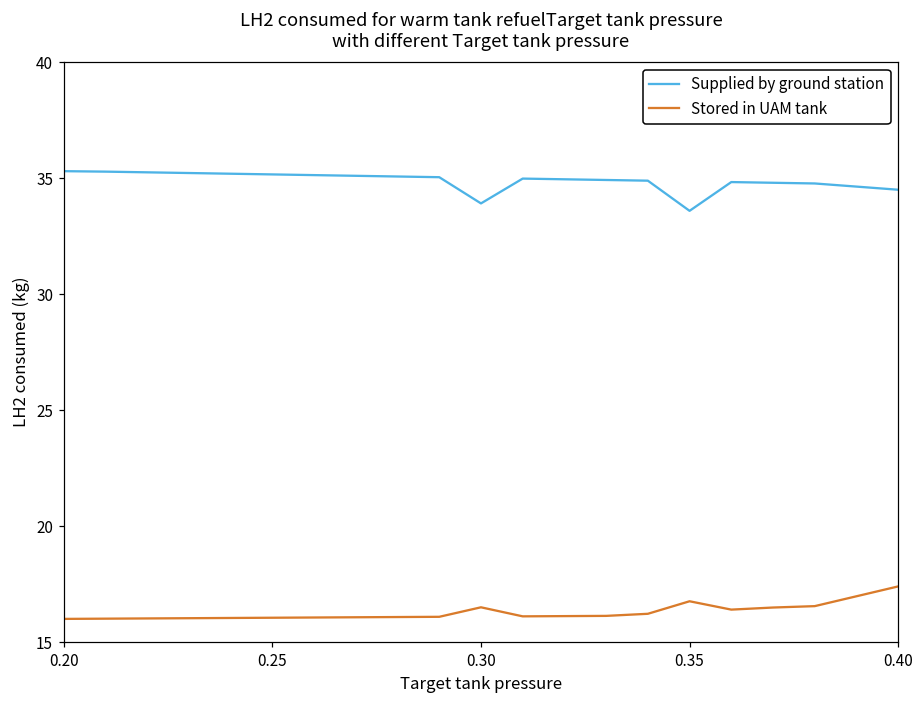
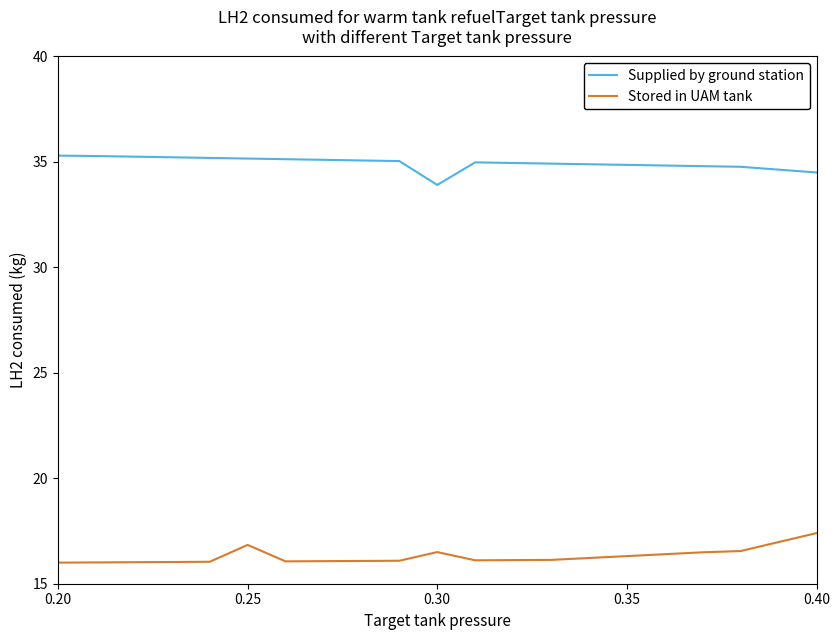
Stored in UAM tank, 0.25: 16.1 -> 16.8
Supplied by ground station, 0.35: 33.6 -> 34.9
Stored in UAM tank, 0.35: 16.8 -> 16.3
